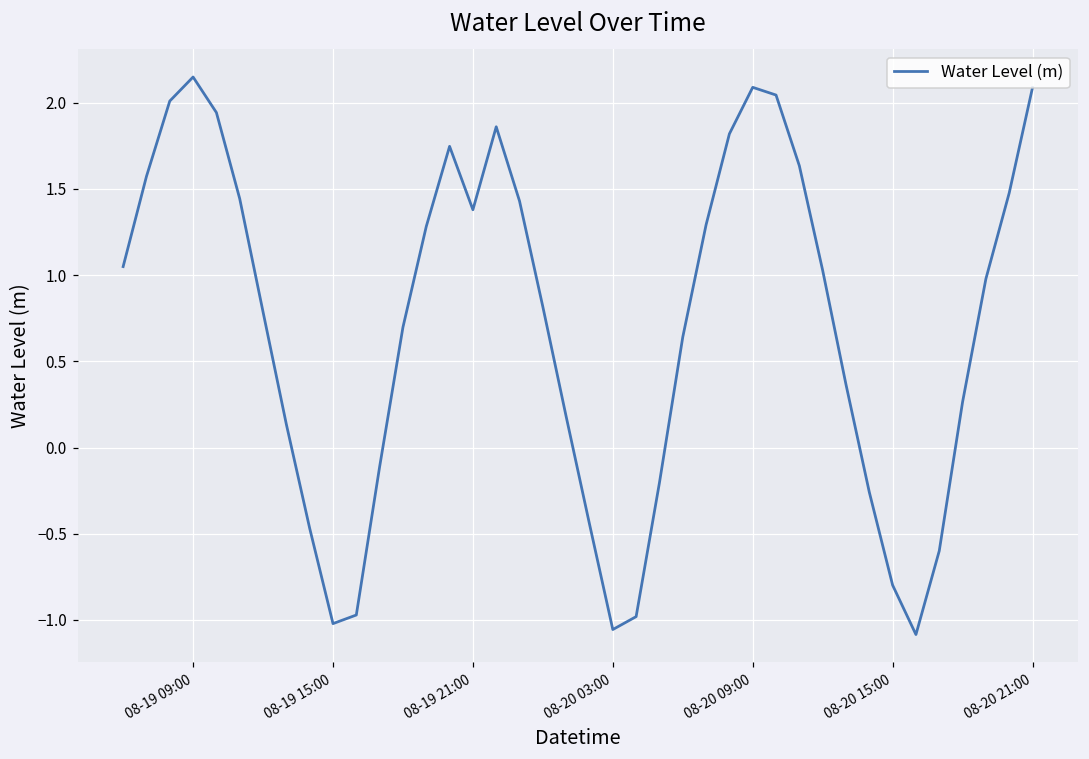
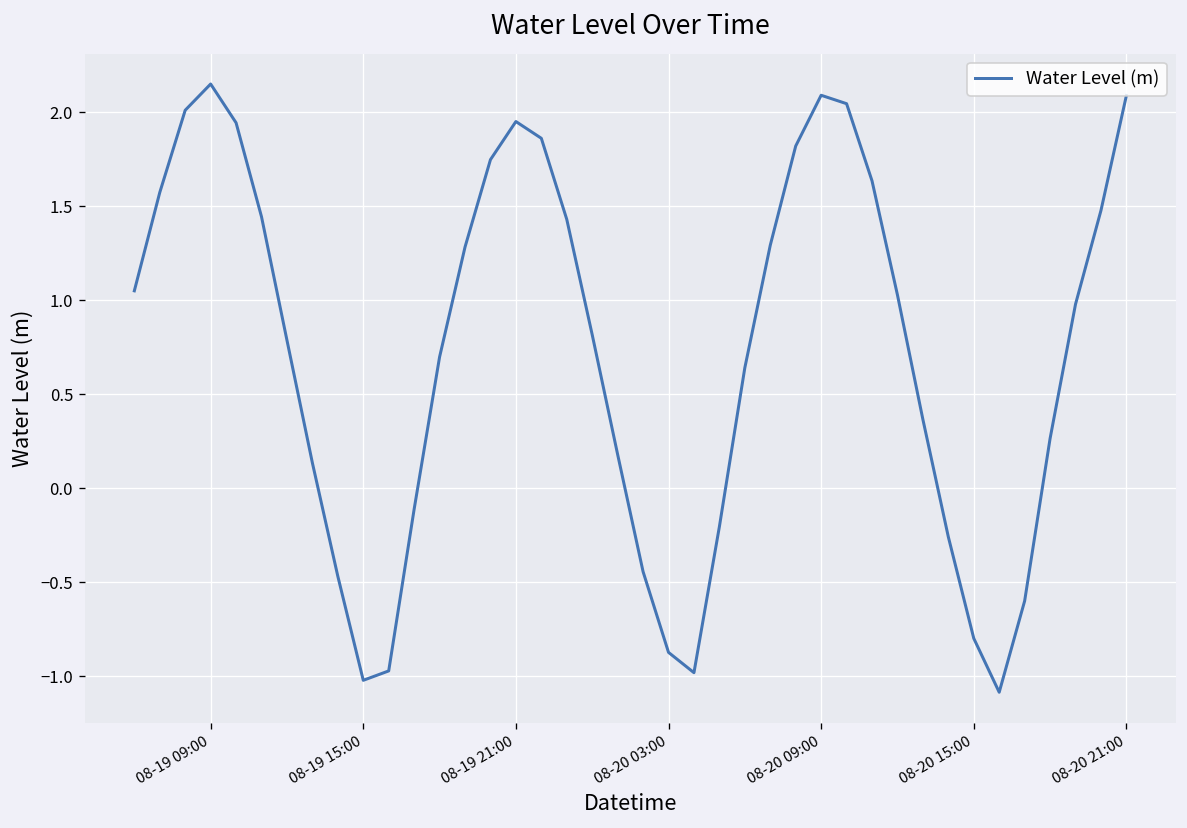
08-19 21:00: 1.38 -> 1.95
08-20 03:00: -1.06 -> -0.87
